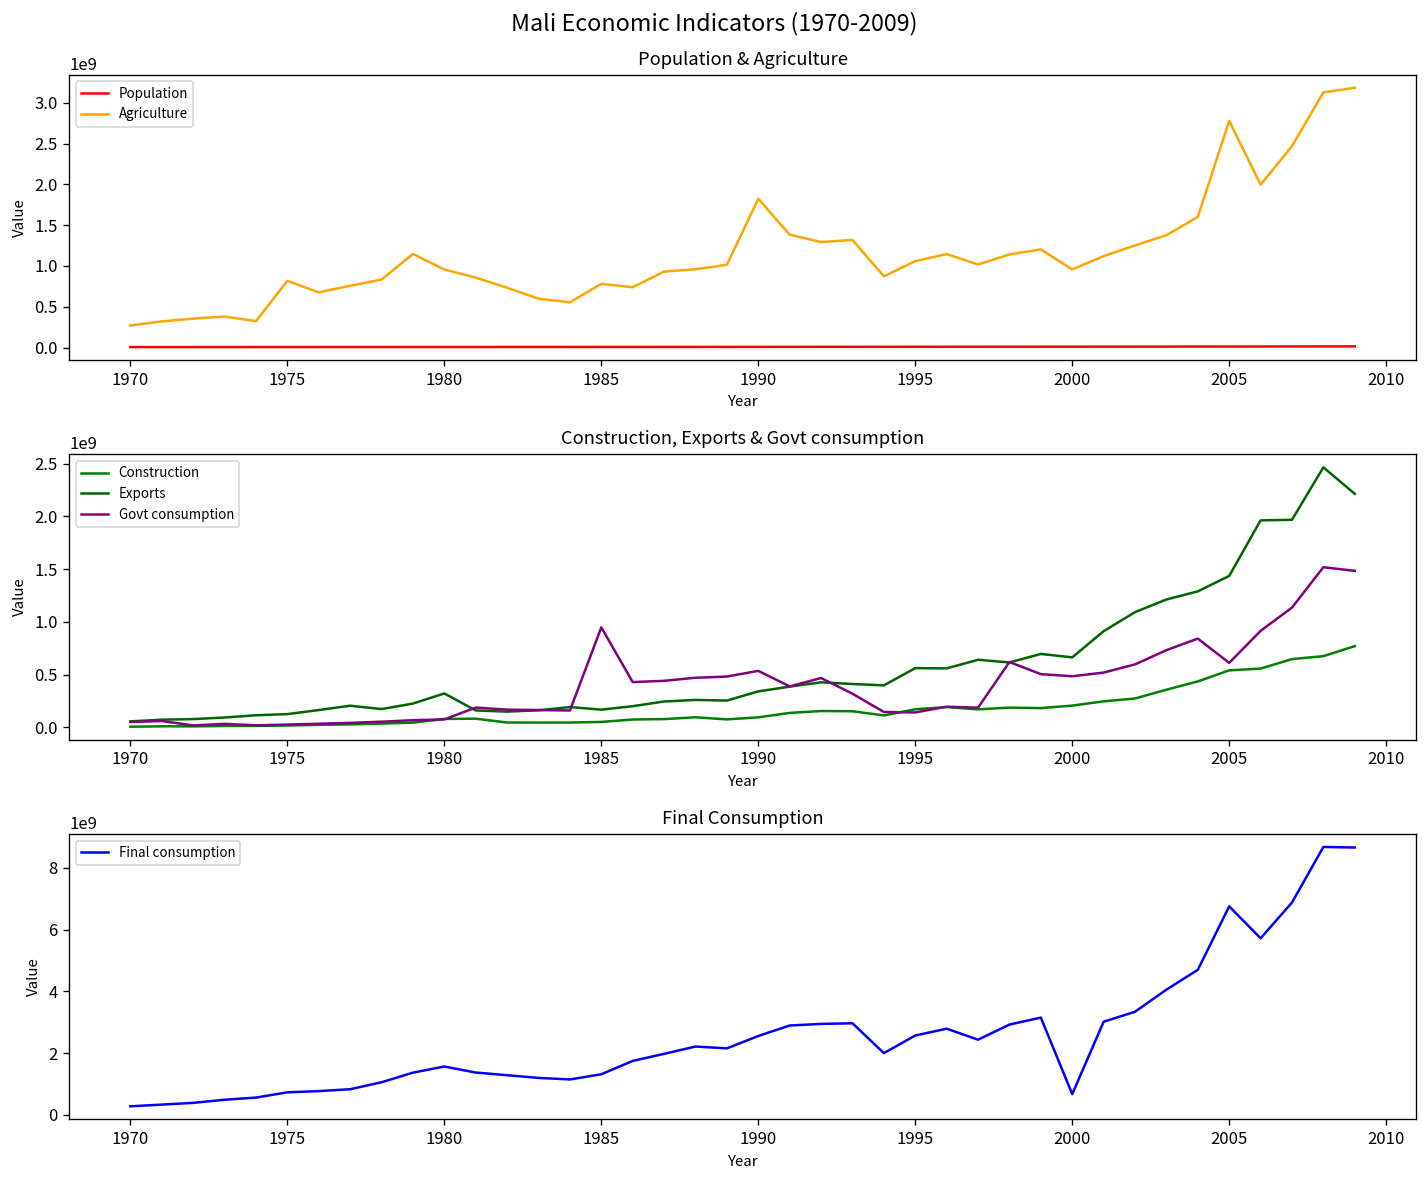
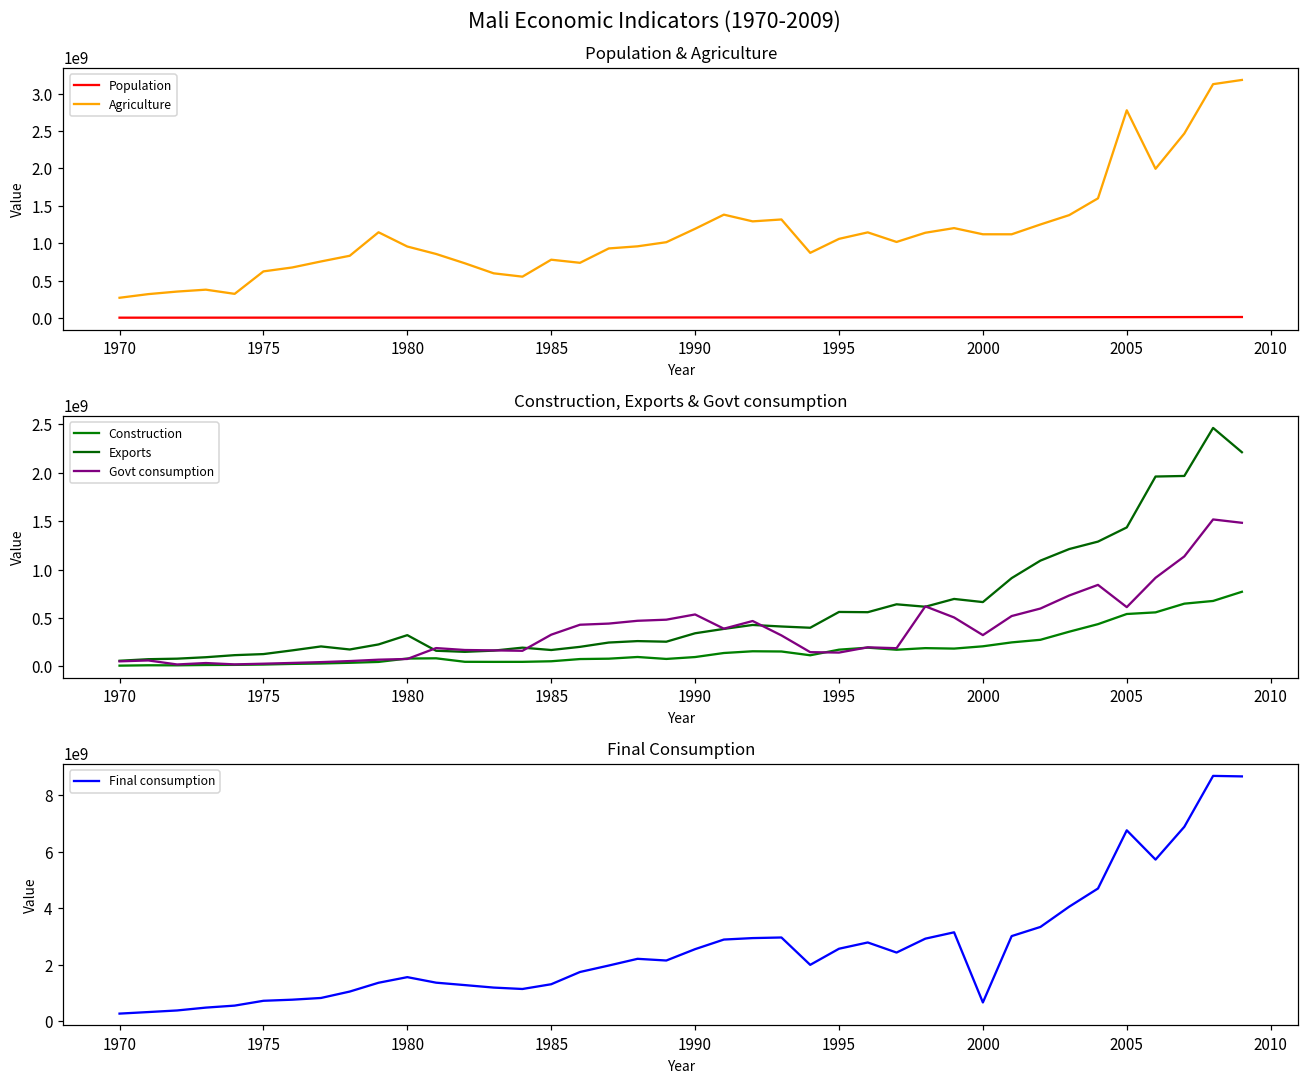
Population & Agriculture, Agriculture, 1975: 800000000 -> 600000000
Population & Agriculture, Agriculture, 1990: 1800000000 -> 1200000000
Population & Agriculture, Agriculture, 2000: 1000000000 -> 1100000000
Construction, Exports & Govt consumption, Govt consumption, 1985: 900000000 -> 300000000
Construction, Exports & Govt consumption, Govt consumption, 2000: 500000000 -> 300000000
